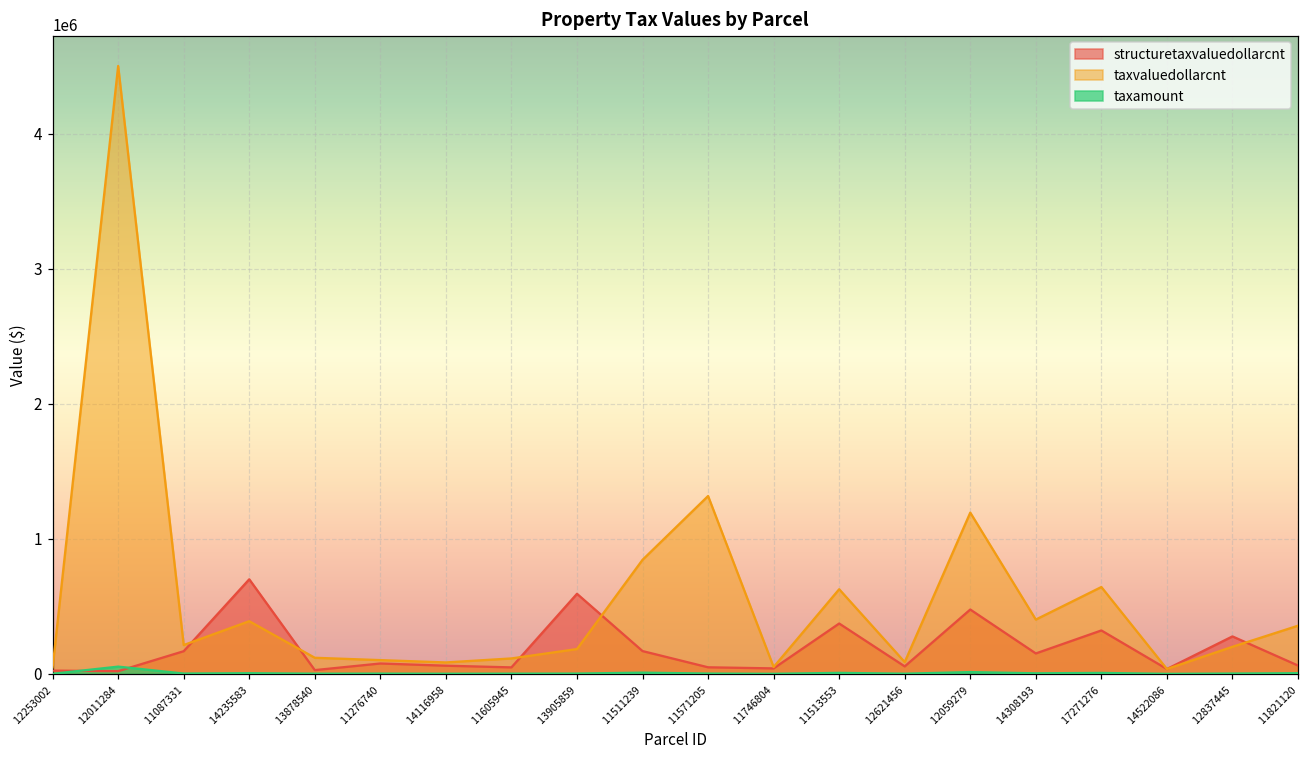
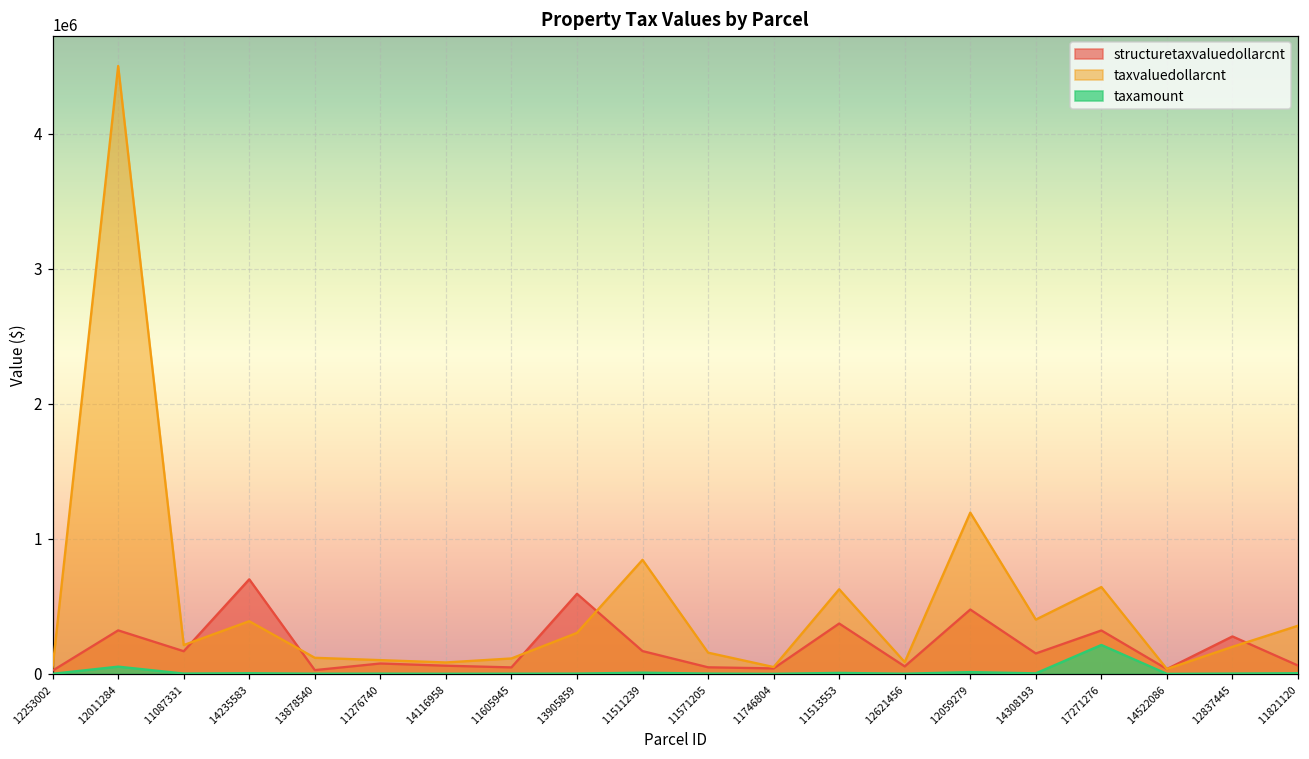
structuretaxvaluedollarcnt, 12011284: 20000 -> 320000
taxvaluedollarcnt, 13905859: 180000 -> 300000
taxvaluedollarcnt, 11571205: 1320000 -> 160000
taxamount, 17271276: 10000 -> 210000
